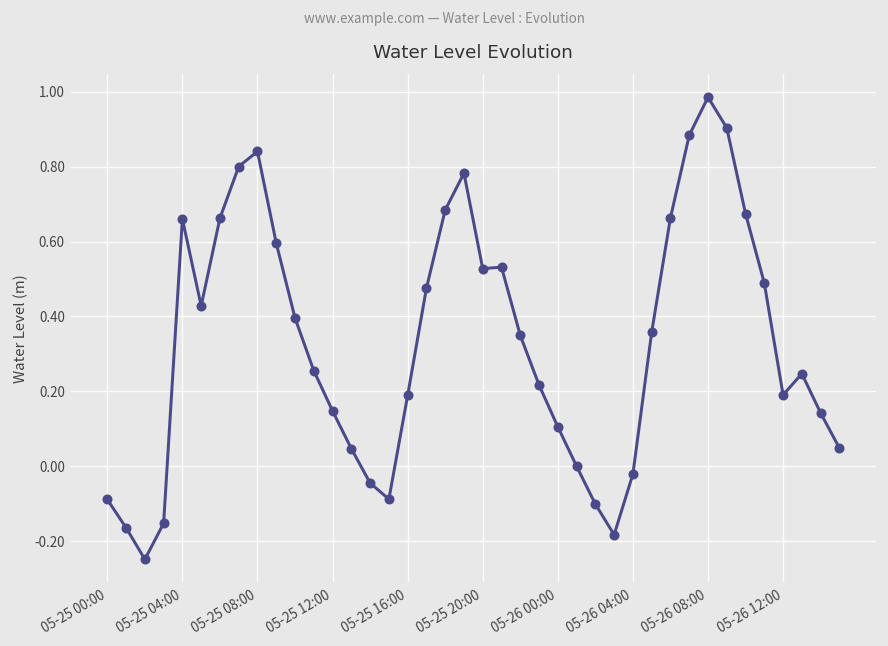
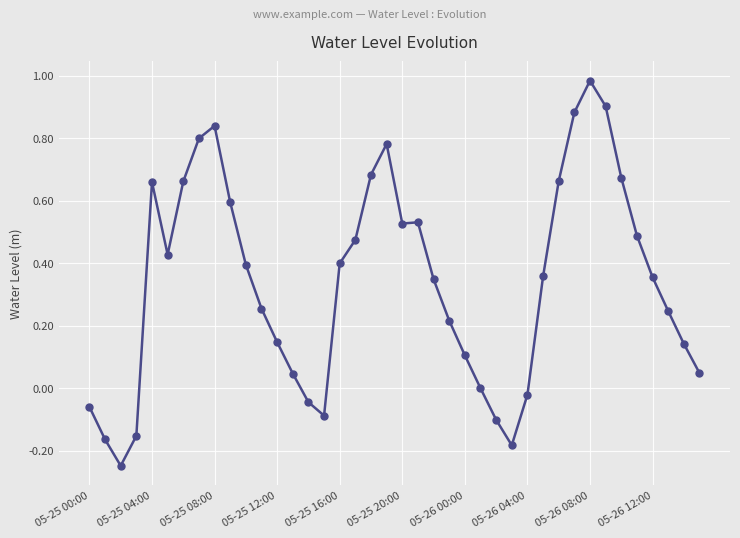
05-25 00:00: -0.09 -> -0.06
05-25 16:00: 0.19 -> 0.40
05-26 12:00: 0.19 -> 0.36
